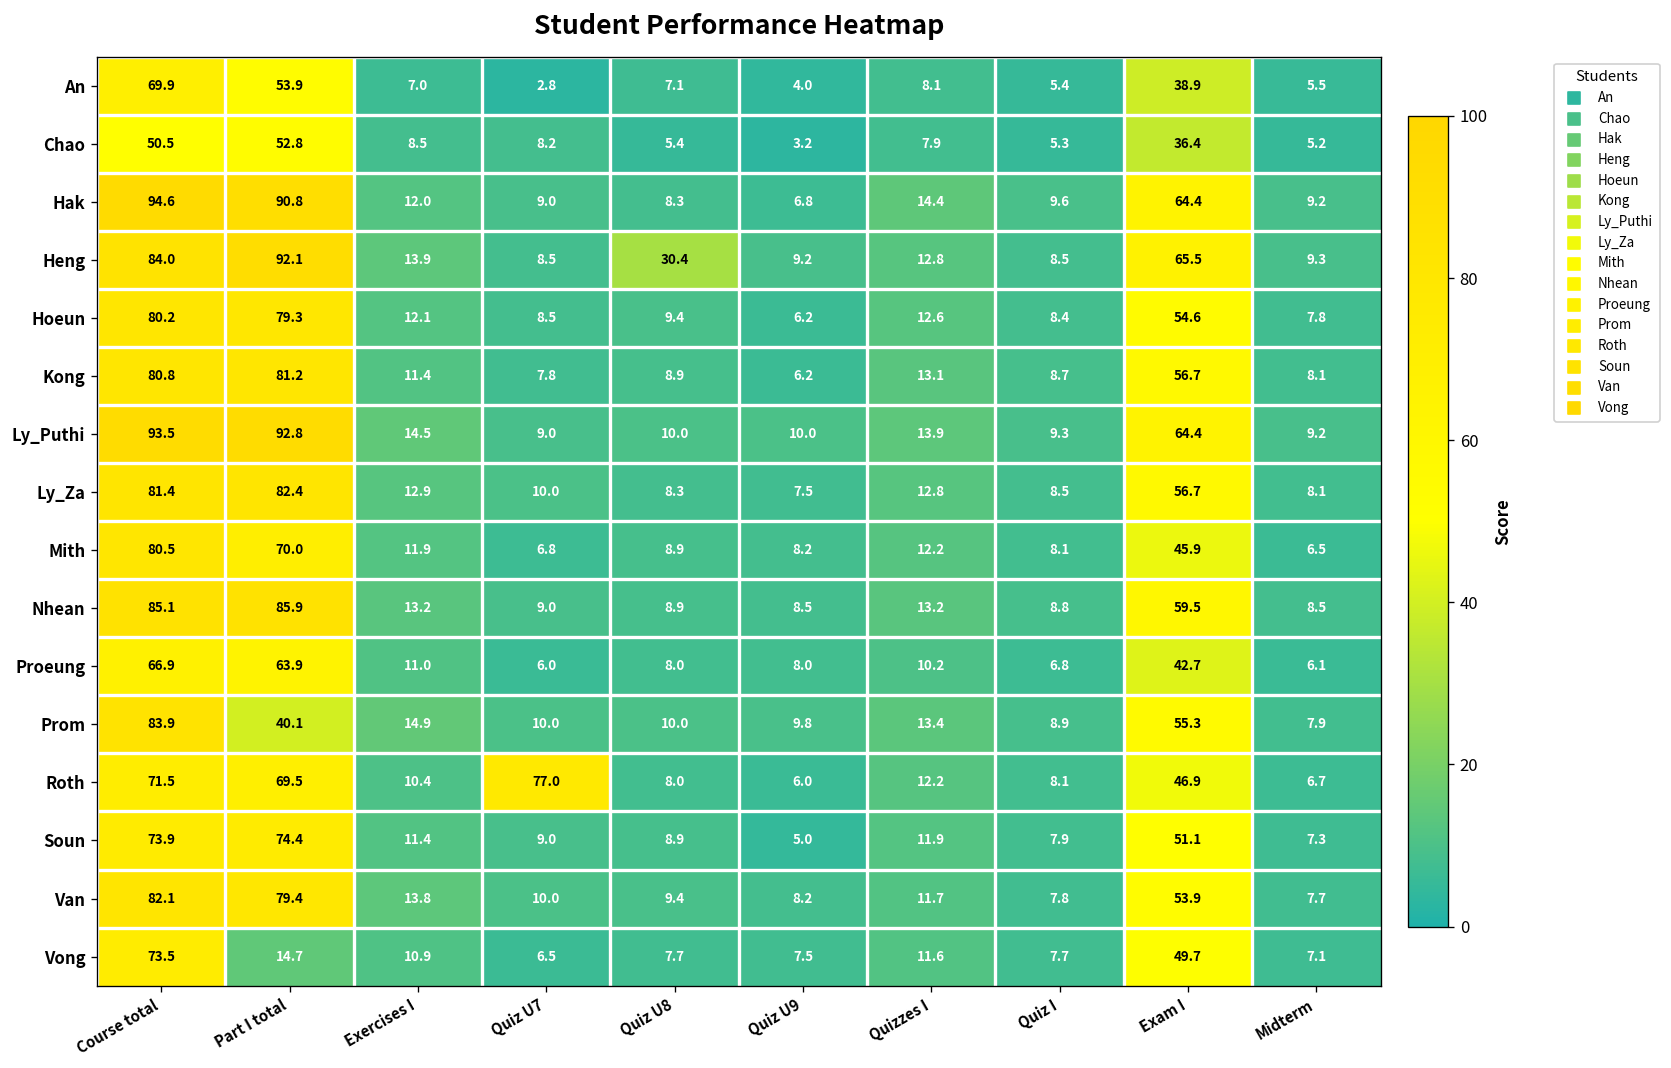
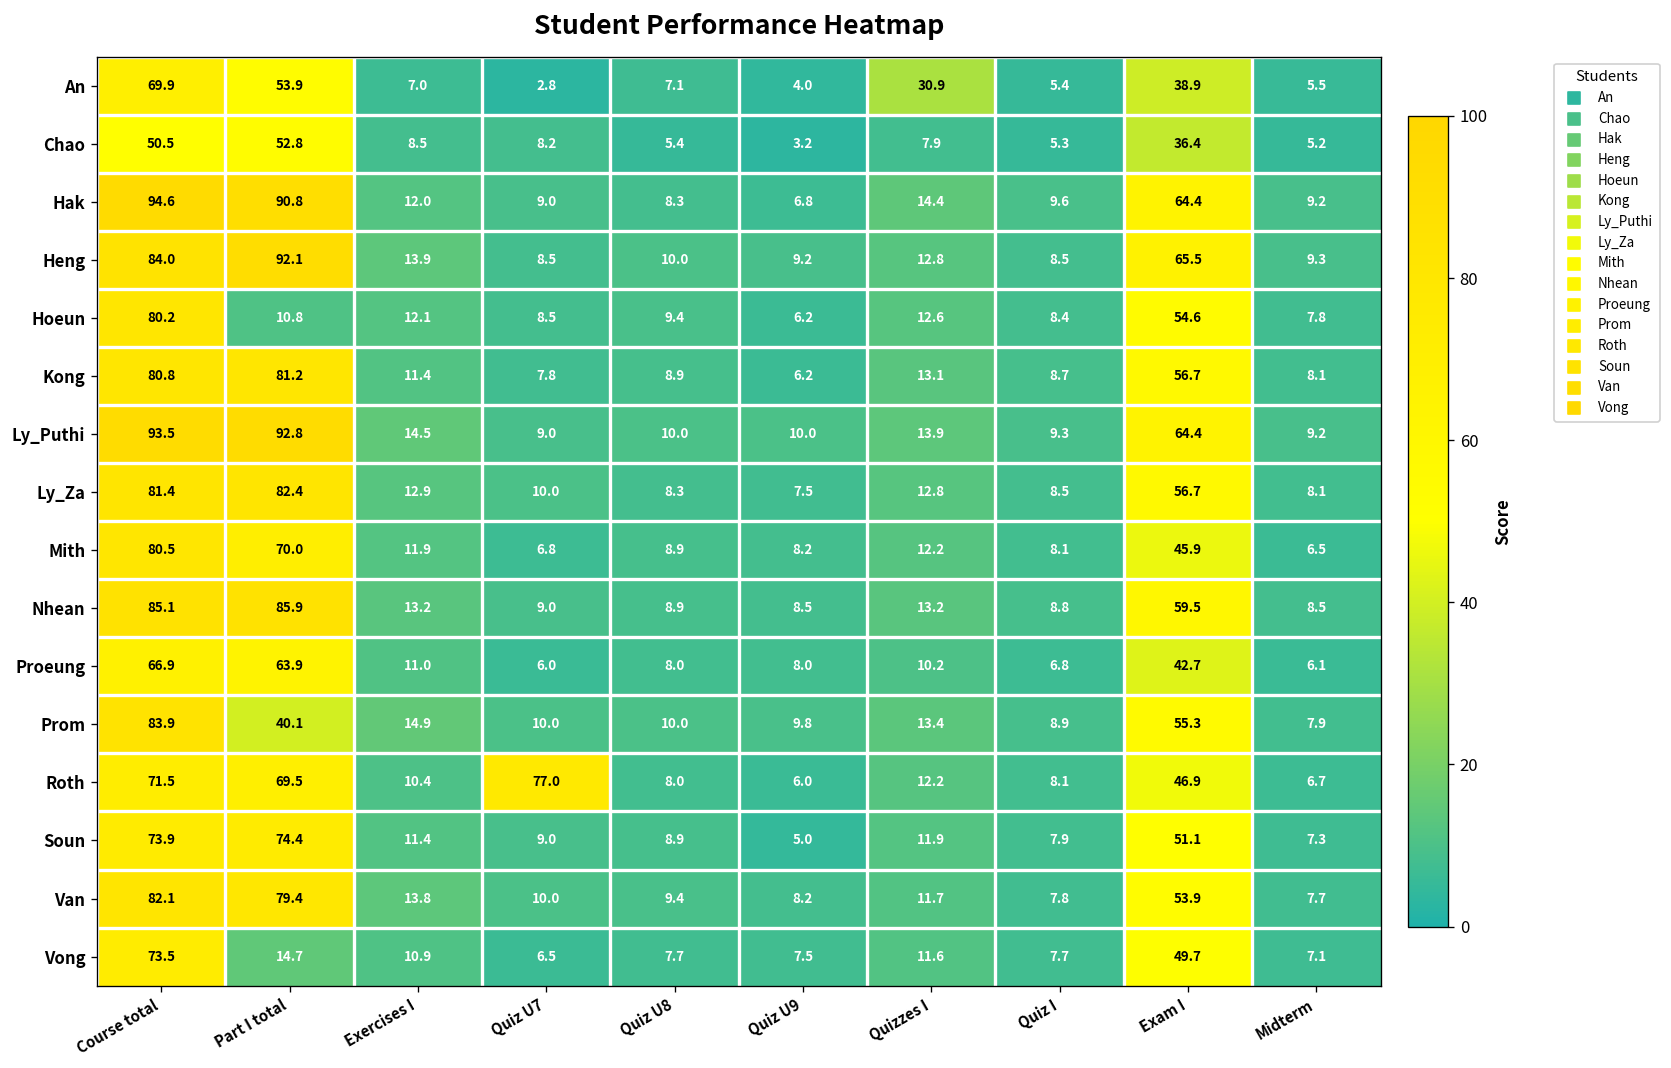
An, Quizzes I: 8.1 -> 30.9
Heng, Quiz U8: 30.4 -> 10.0
Hoeun, Part I total: 79.3 -> 10.8
